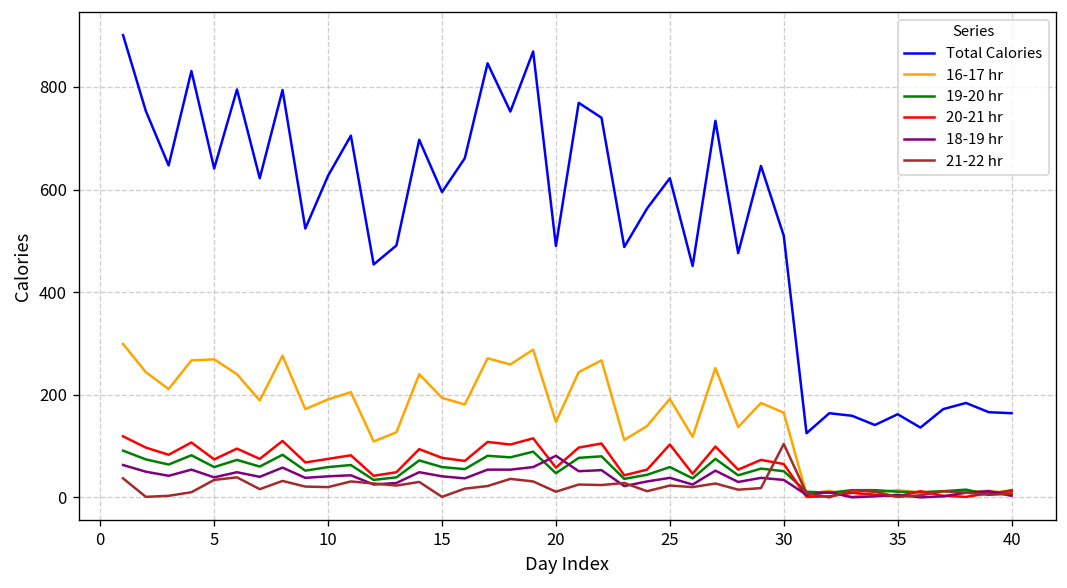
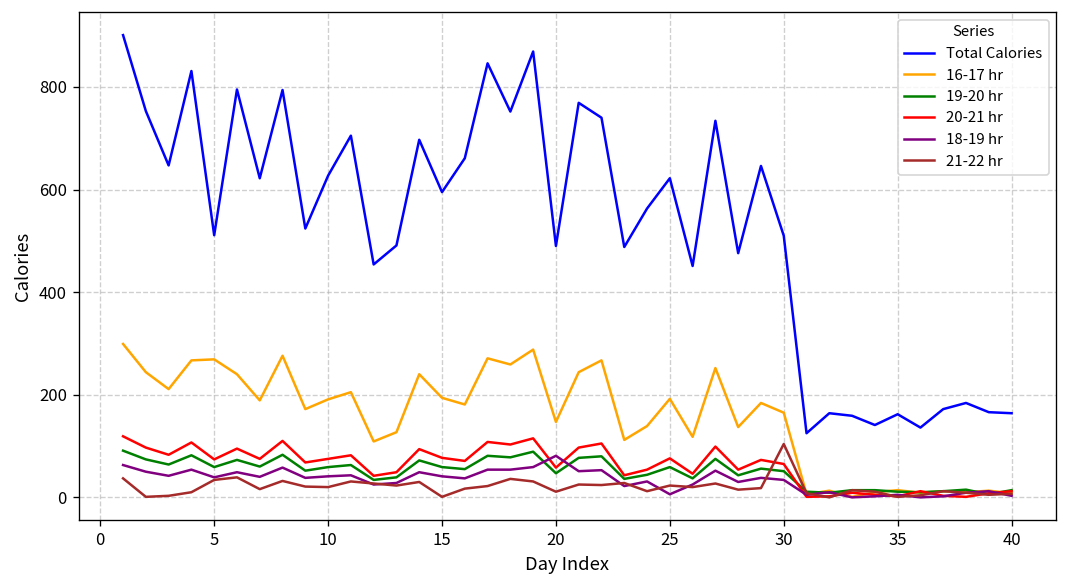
Total Calories, 5: 640 -> 510
20-21 hr, 25: 100 -> 80
18-19 hr, 25: 40 -> 10
